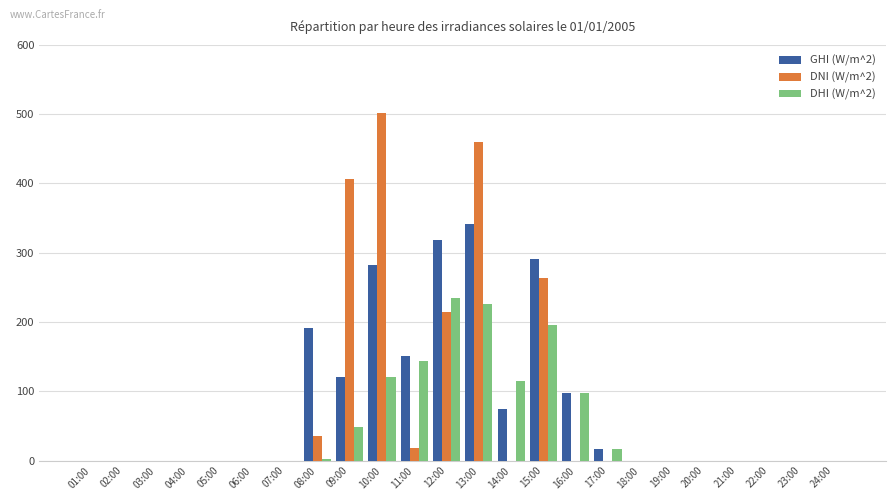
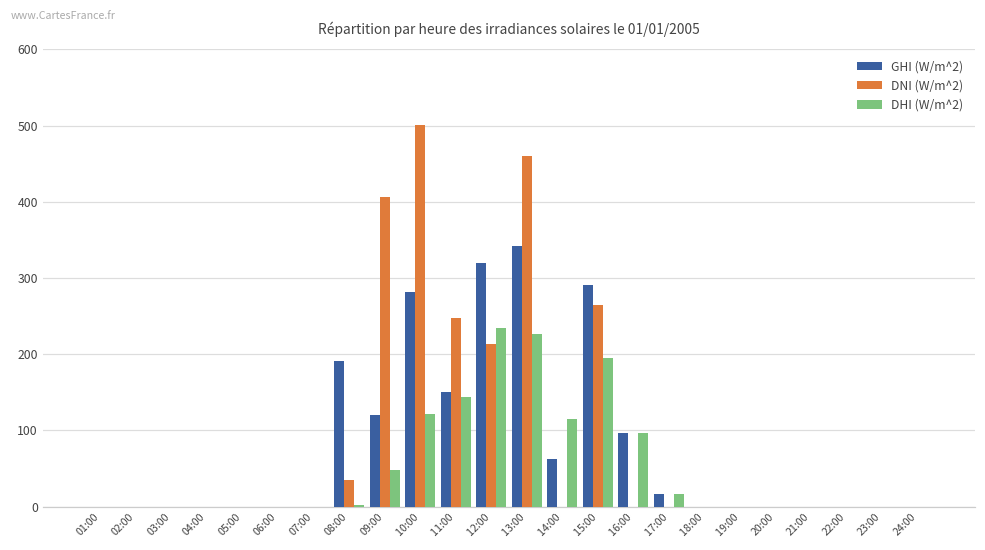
DNI (W/m^2), 11:00: 20 -> 250
GHI (W/m^2), 14:00: 70 -> 60
